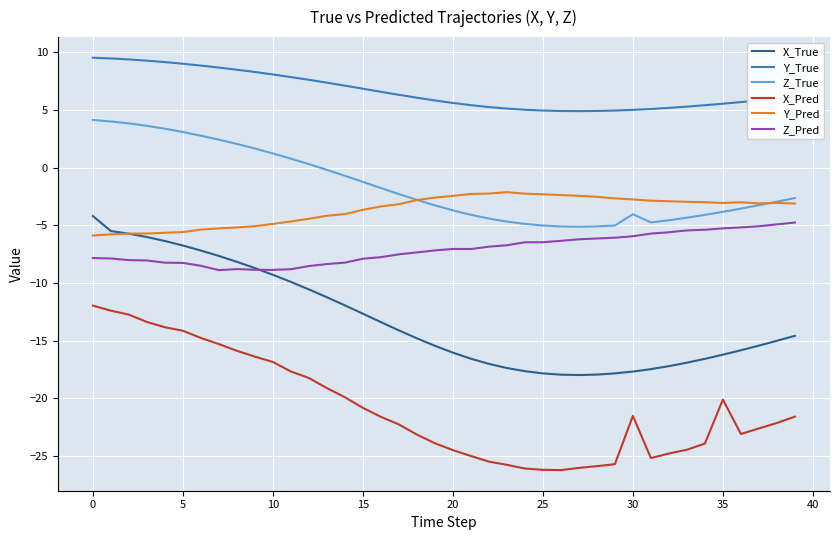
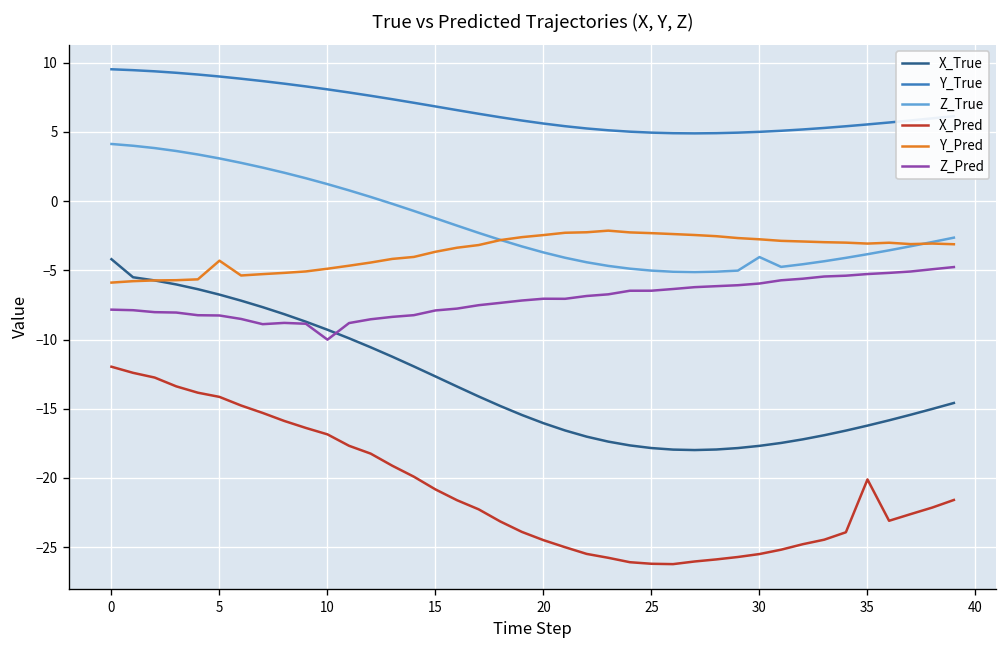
Y_Pred, 5: -5.6 -> -4.3
Z_Pred, 10: -8.9 -> -10.0
X_Pred, 30: -21.5 -> -25.5
